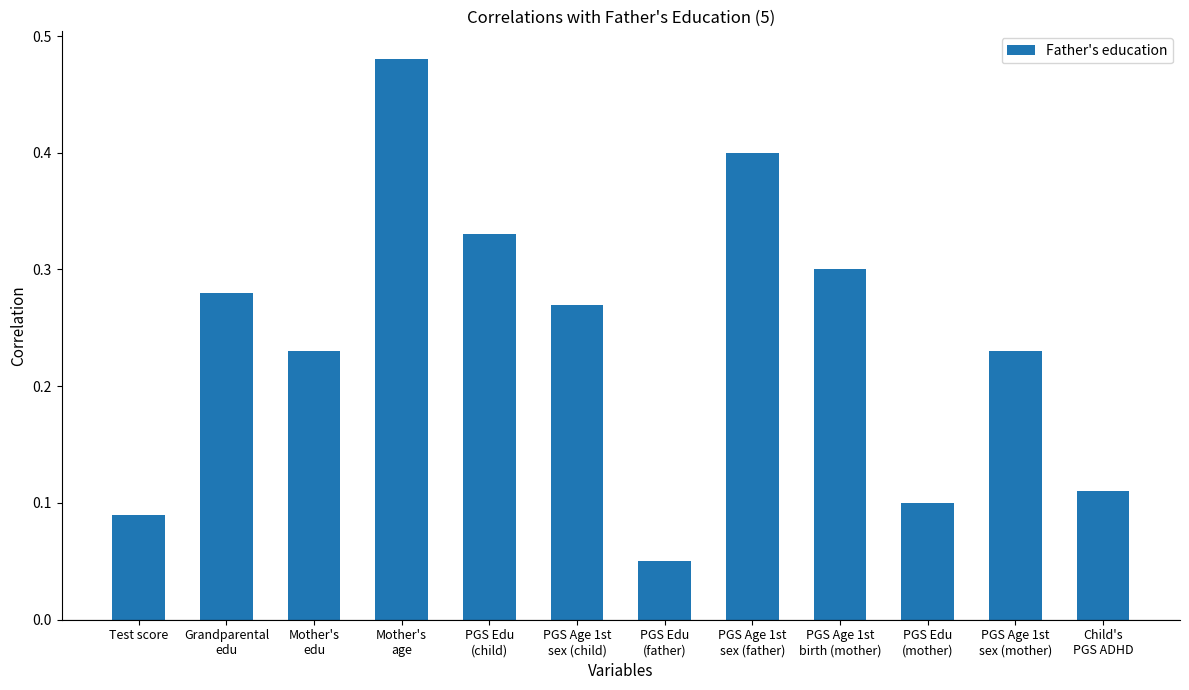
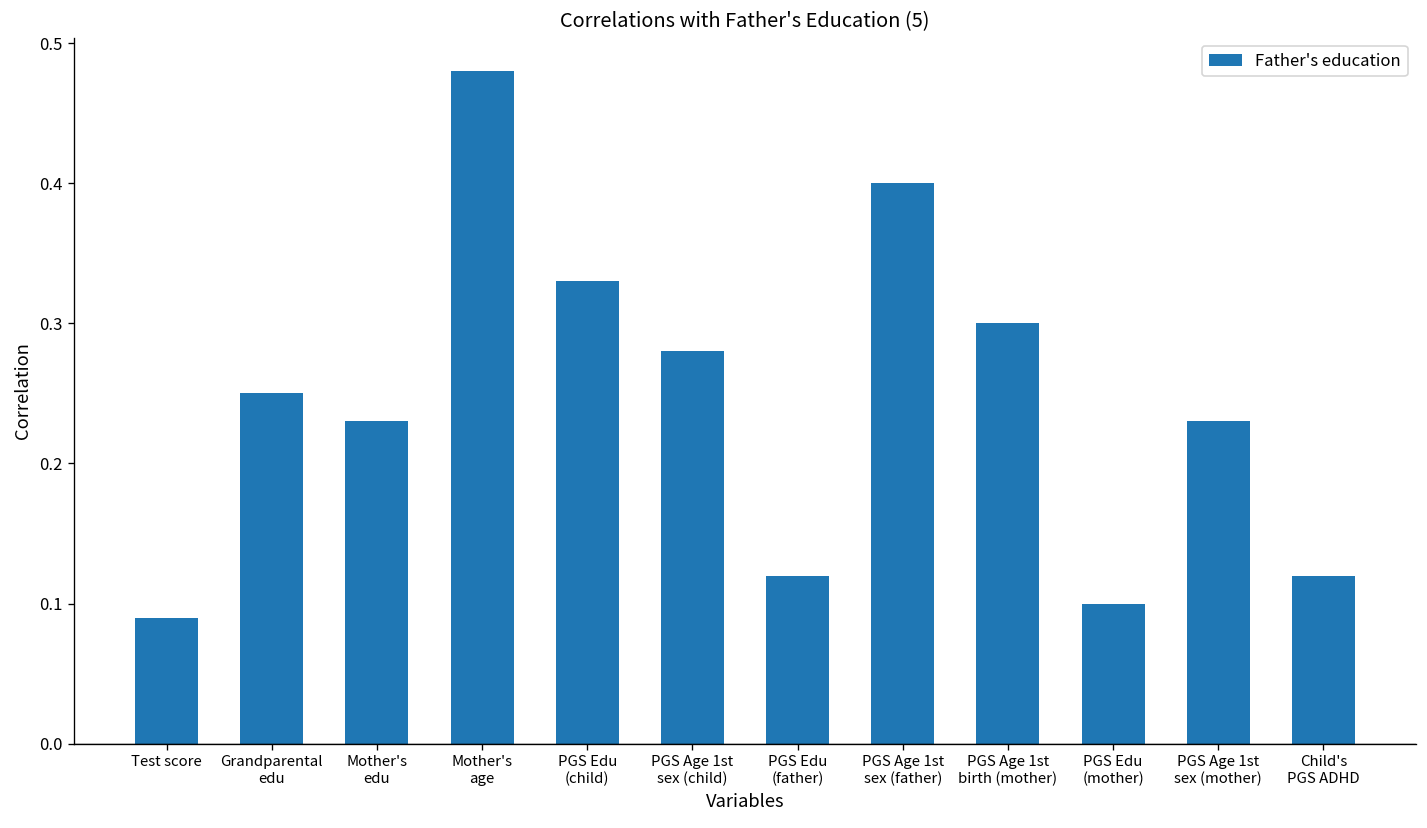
Grandparental edu: 0.28 -> 0.25
PGS Age 1st sex (child): 0.27 -> 0.28
PGS Edu (father): 0.05 -> 0.12
Child's PGS ADHD: 0.11 -> 0.12
